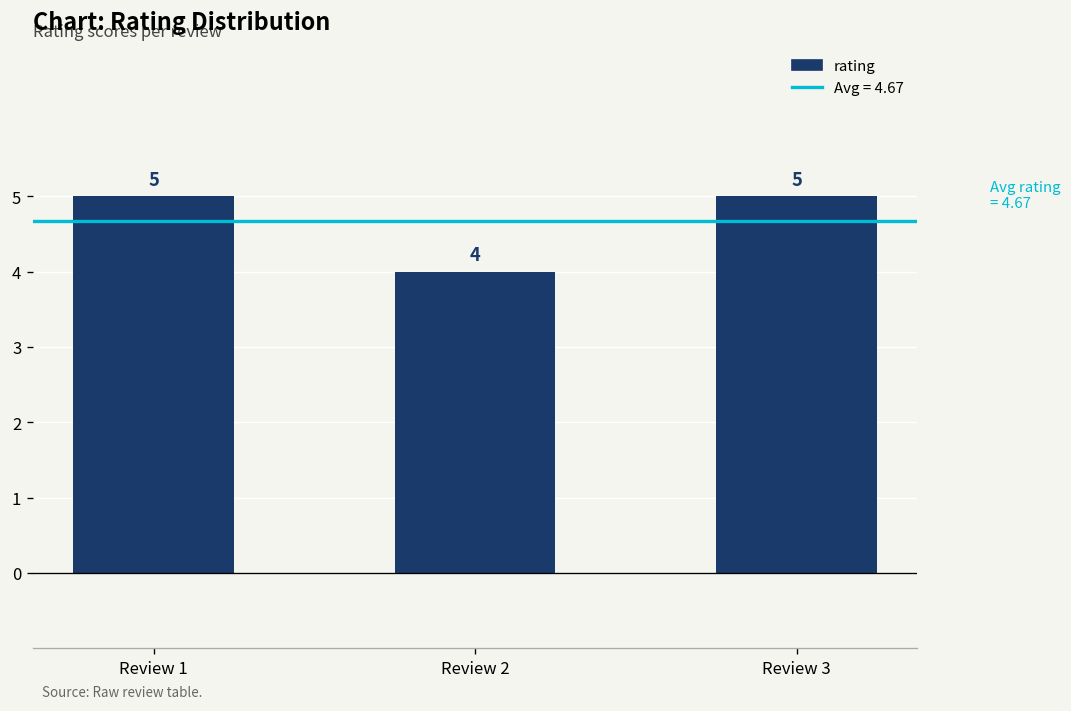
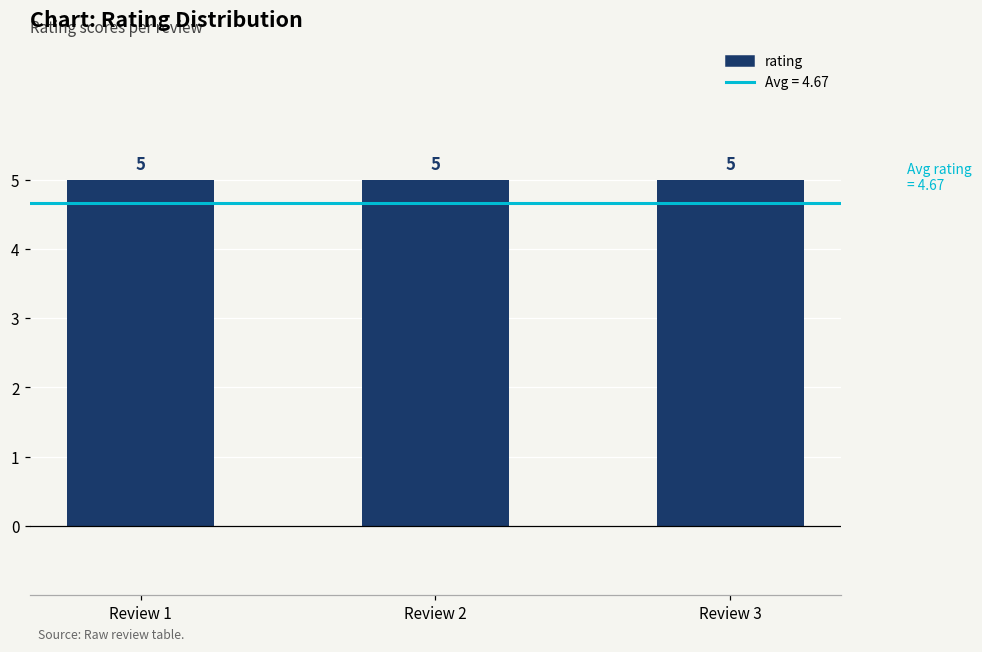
Review 2: 4 -> 5
